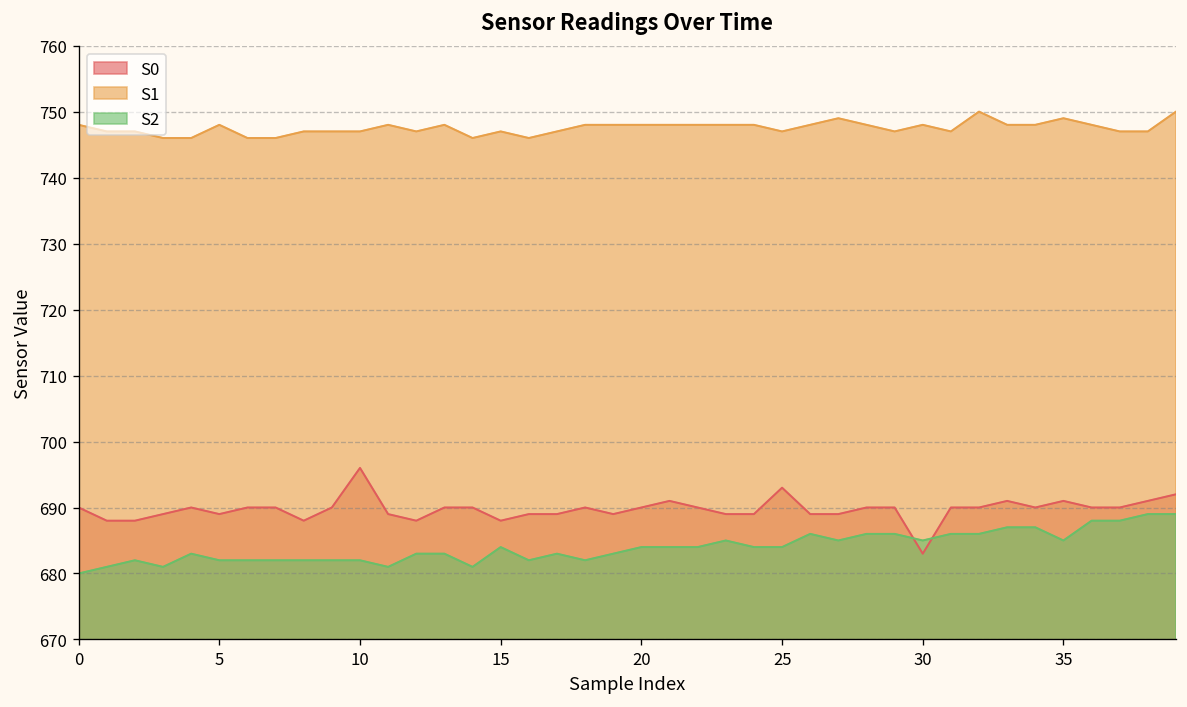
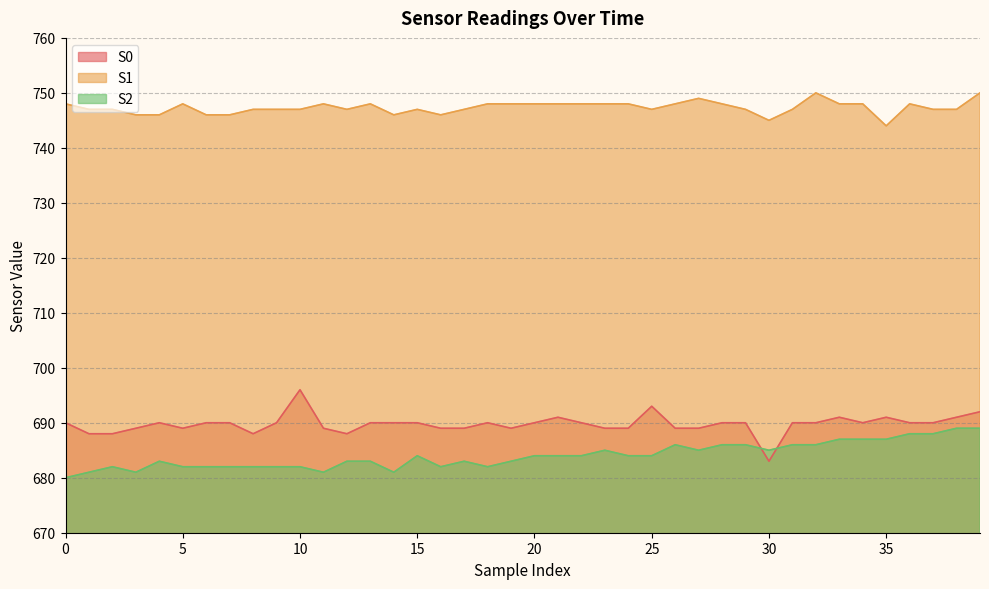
S0, 15: 688 -> 690
S1, 30: 748 -> 745
S1, 35: 749 -> 744
S2, 35: 685 -> 687
